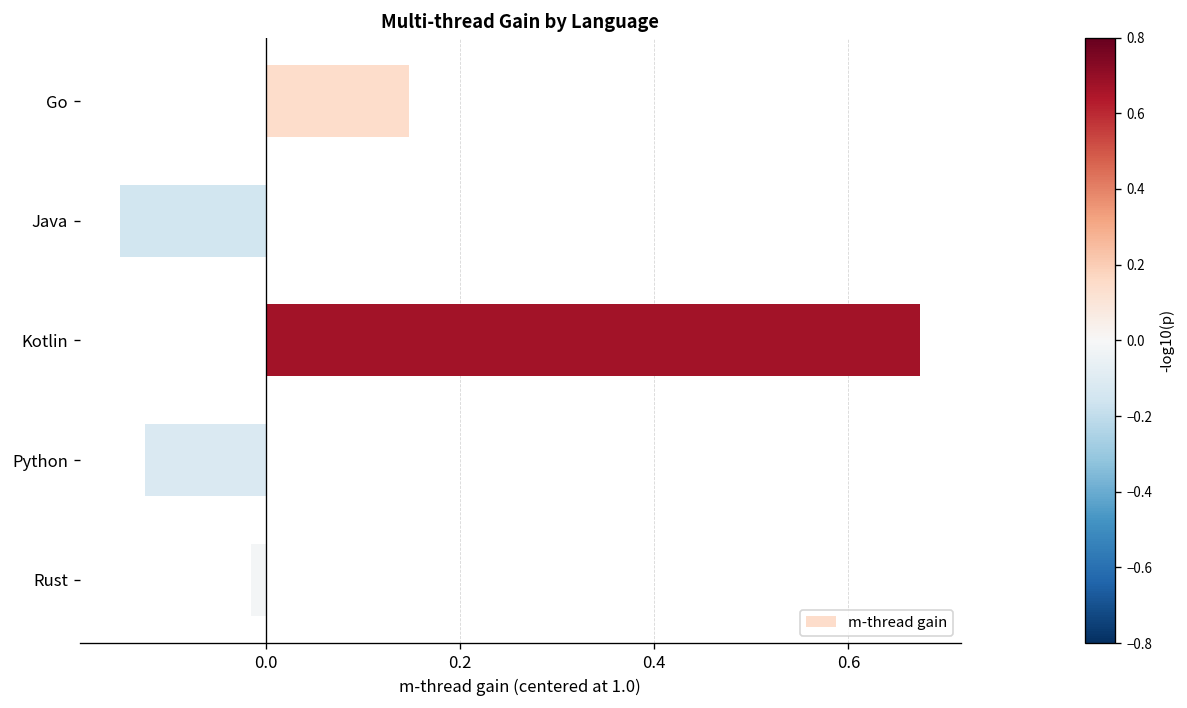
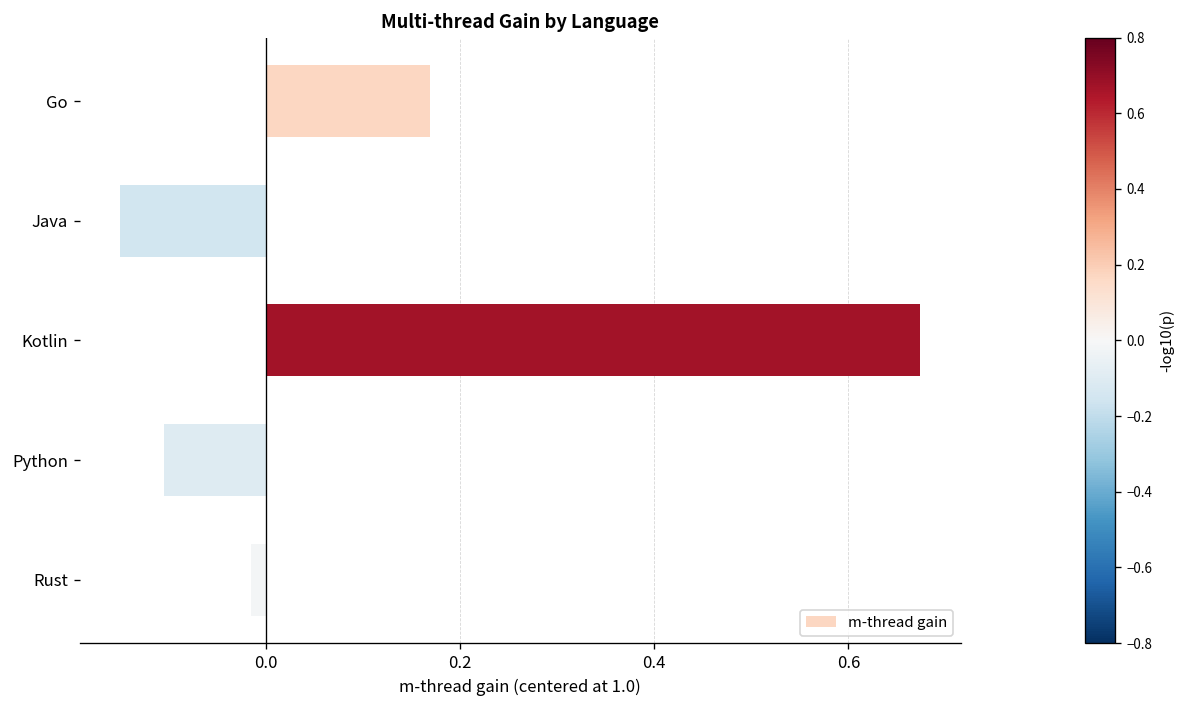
Go: 0.15 -> 0.17
Python: -0.12 -> -0.10
